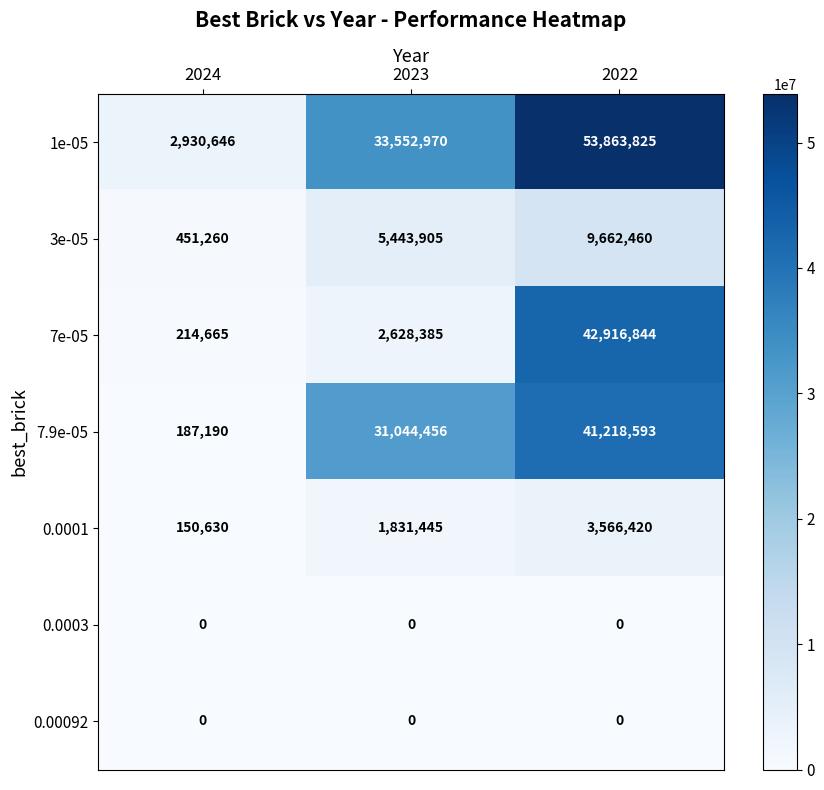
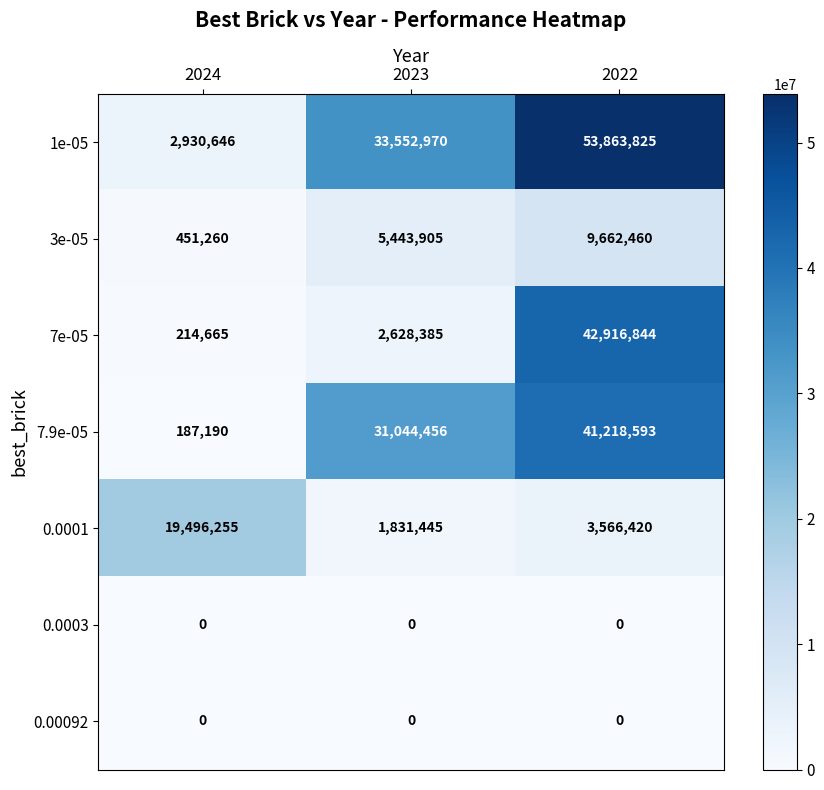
0.0001, 2024: 150,630 -> 19,496,255
